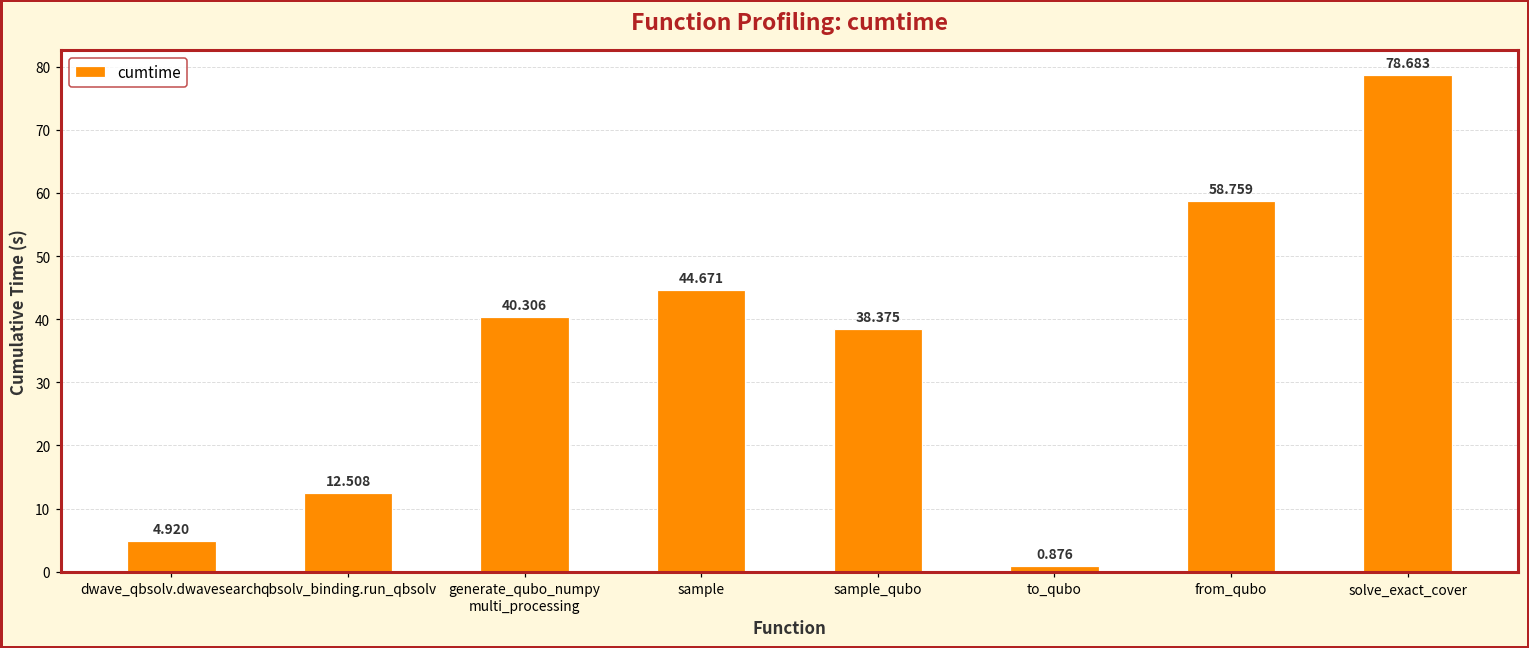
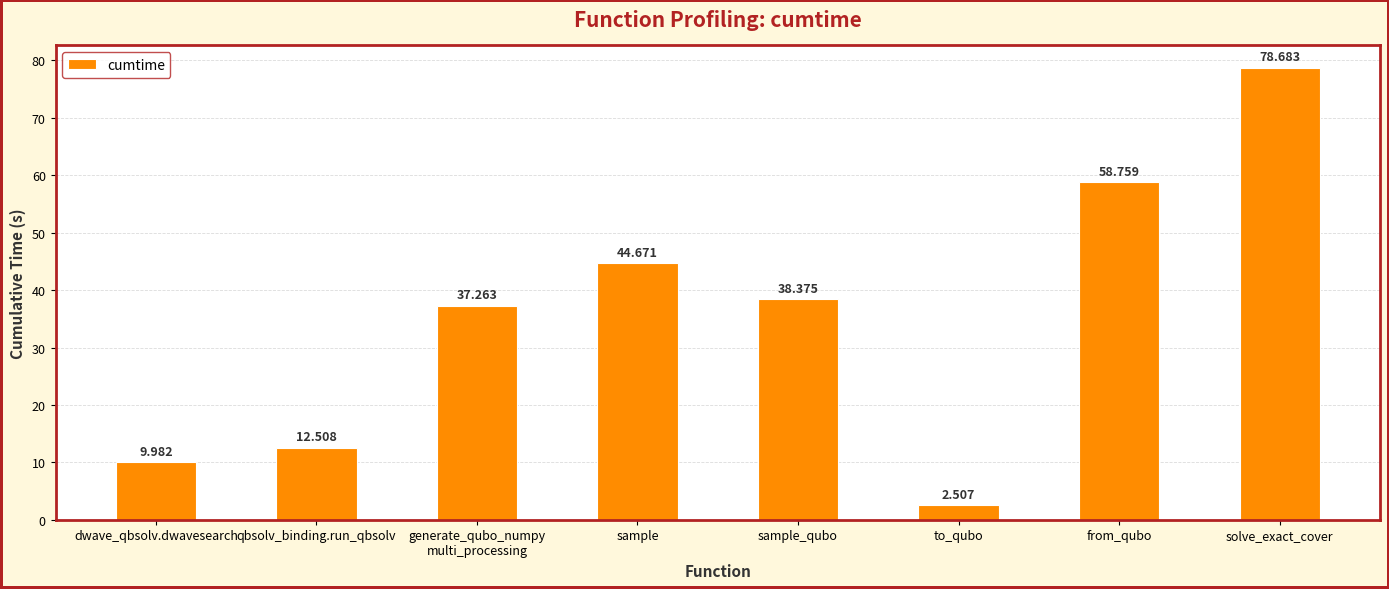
dwave_qbsolv.dwavesearch: 4.920 -> 9.982
generate_qubo_numpy multi_processing: 40.306 -> 37.263
to_qubo: 0.876 -> 2.507
